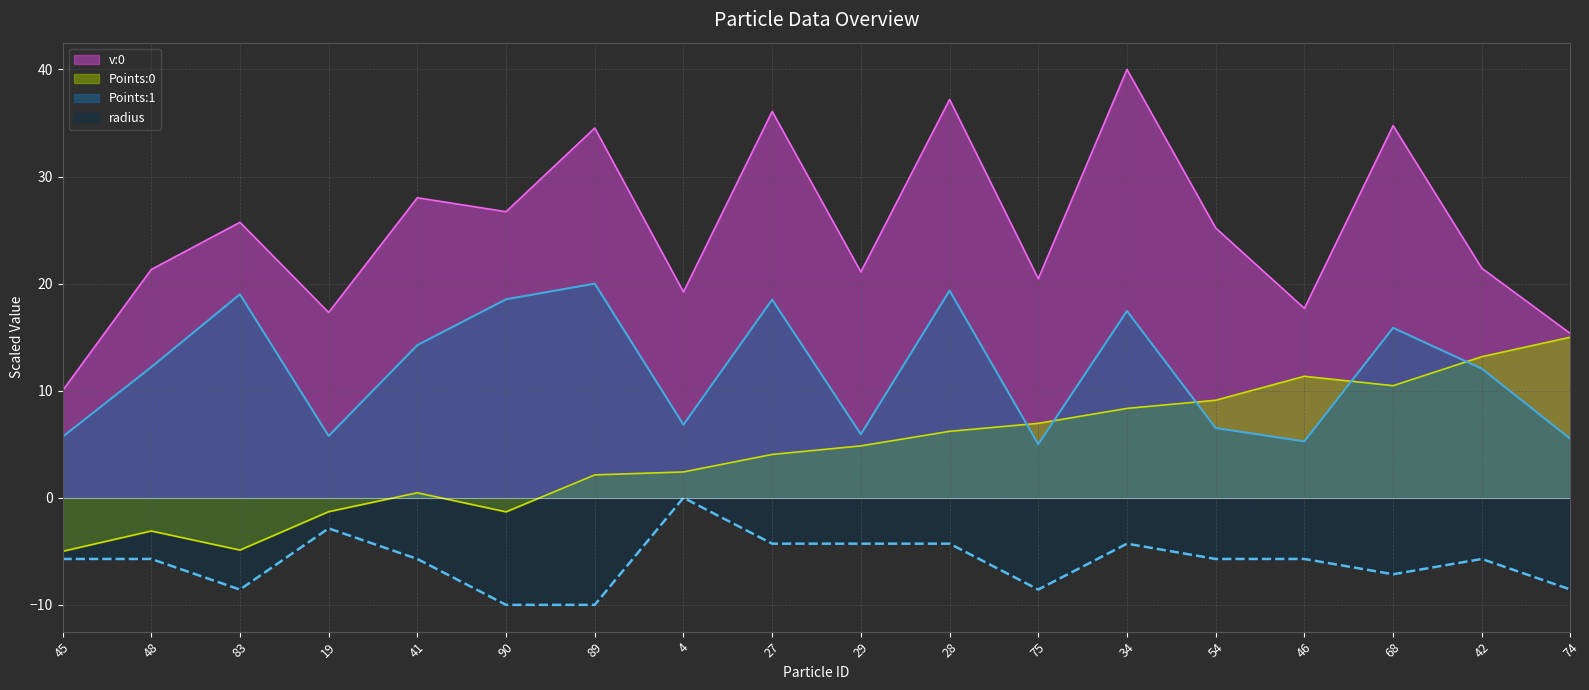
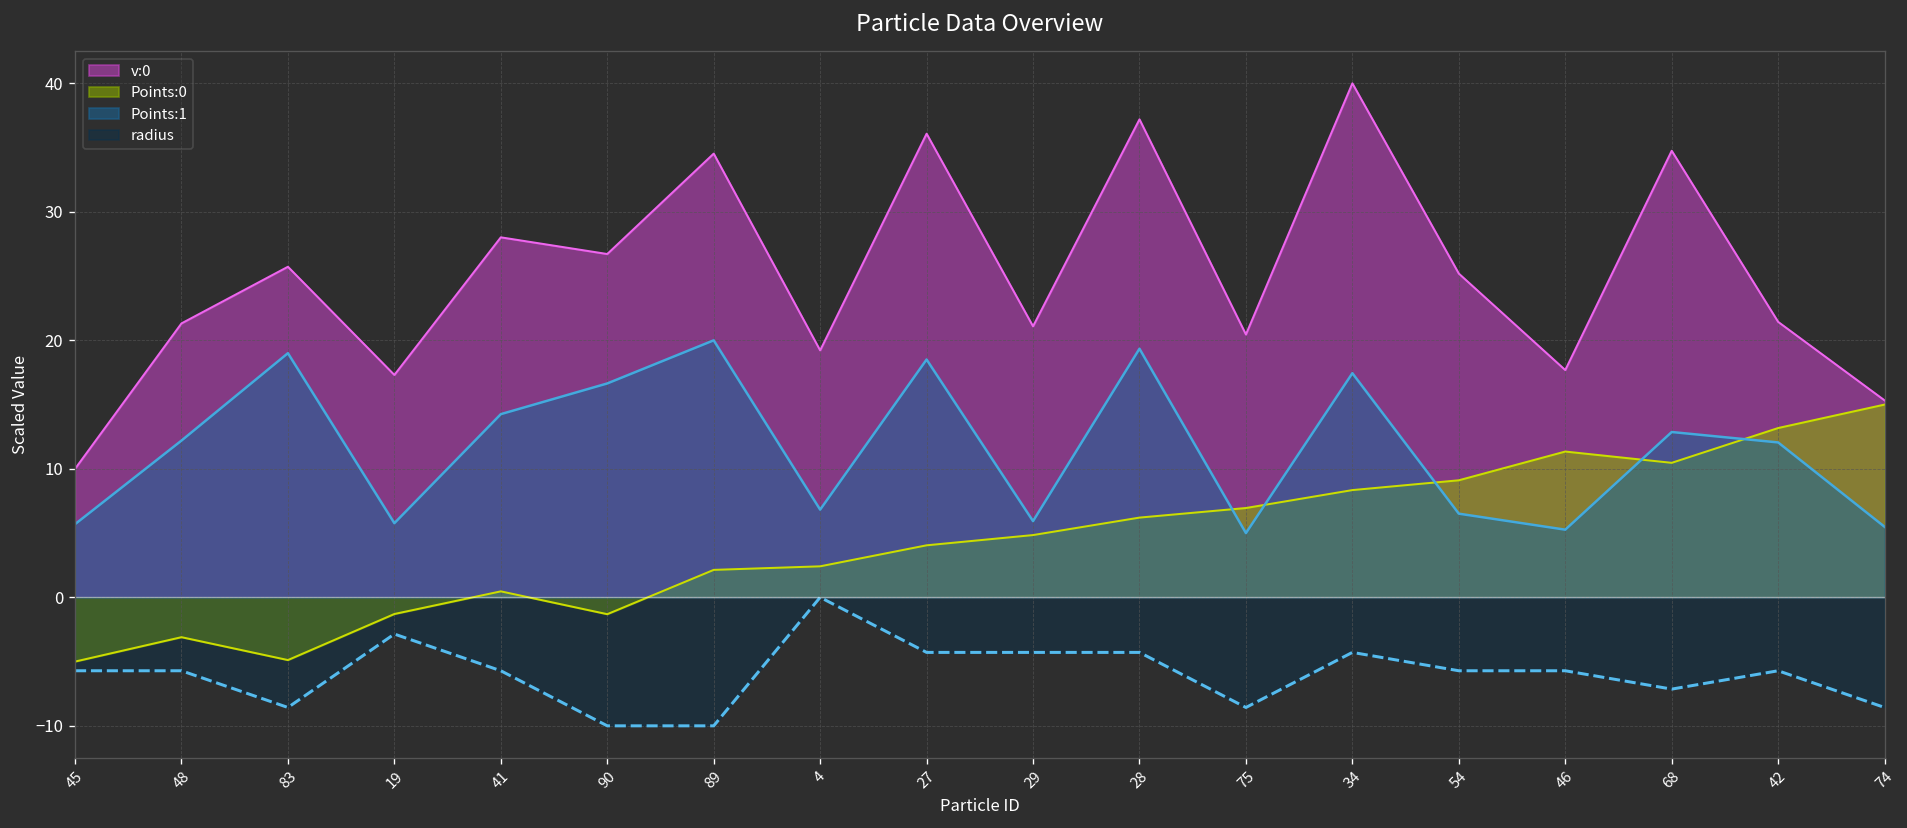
Points:1, 90: 18.5 -> 16.6
Points:1, 68: 15.9 -> 12.9
